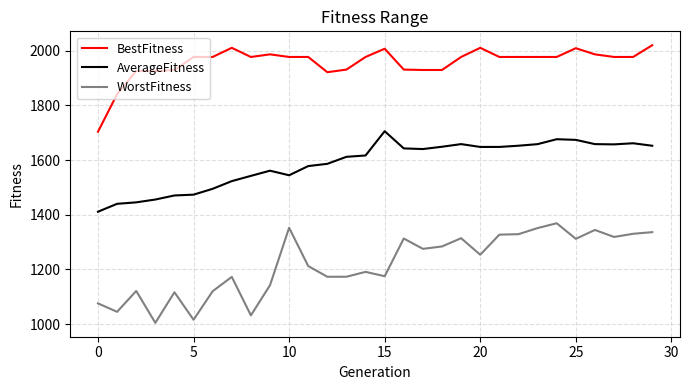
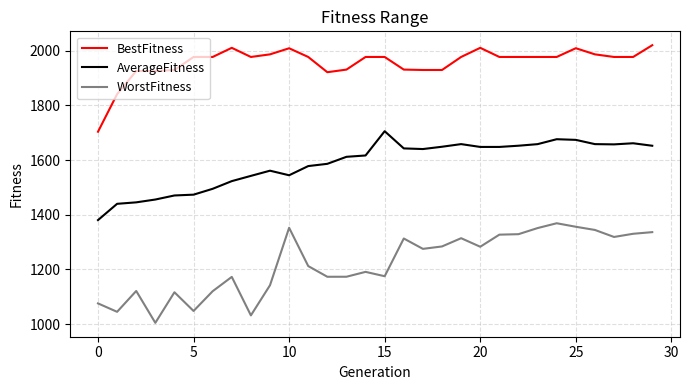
AverageFitness, 0: 1410 -> 1380
WorstFitness, 5: 1020 -> 1050
BestFitness, 10: 1980 -> 2010
BestFitness, 15: 2010 -> 1980
WorstFitness, 20: 1250 -> 1280
WorstFitness, 25: 1310 -> 1360
